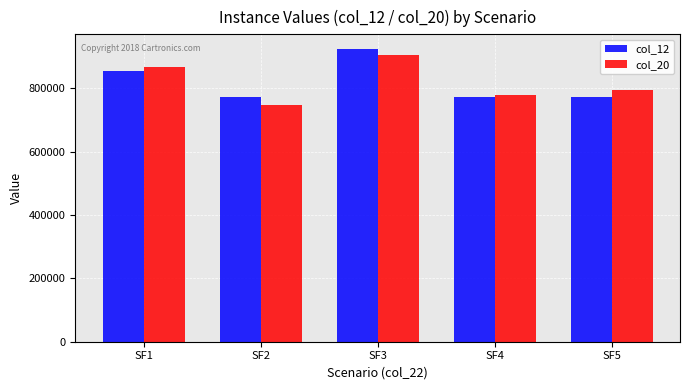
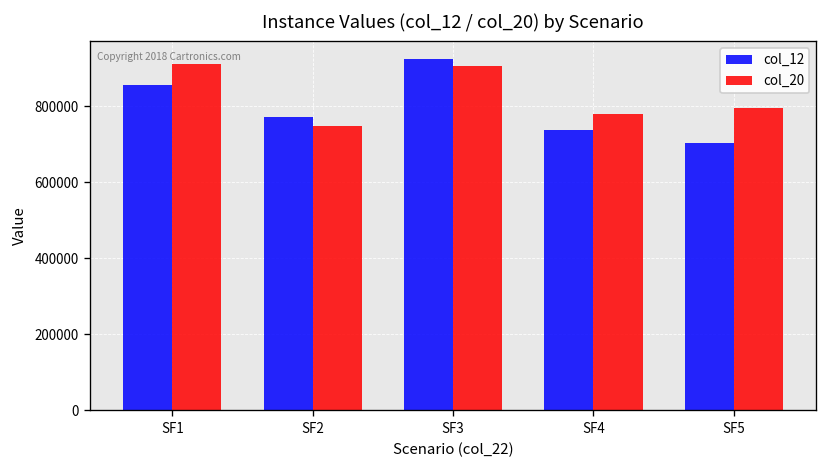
col_20, SF1: 870000 -> 910000
col_12, SF4: 770000 -> 740000
col_12, SF5: 770000 -> 700000
